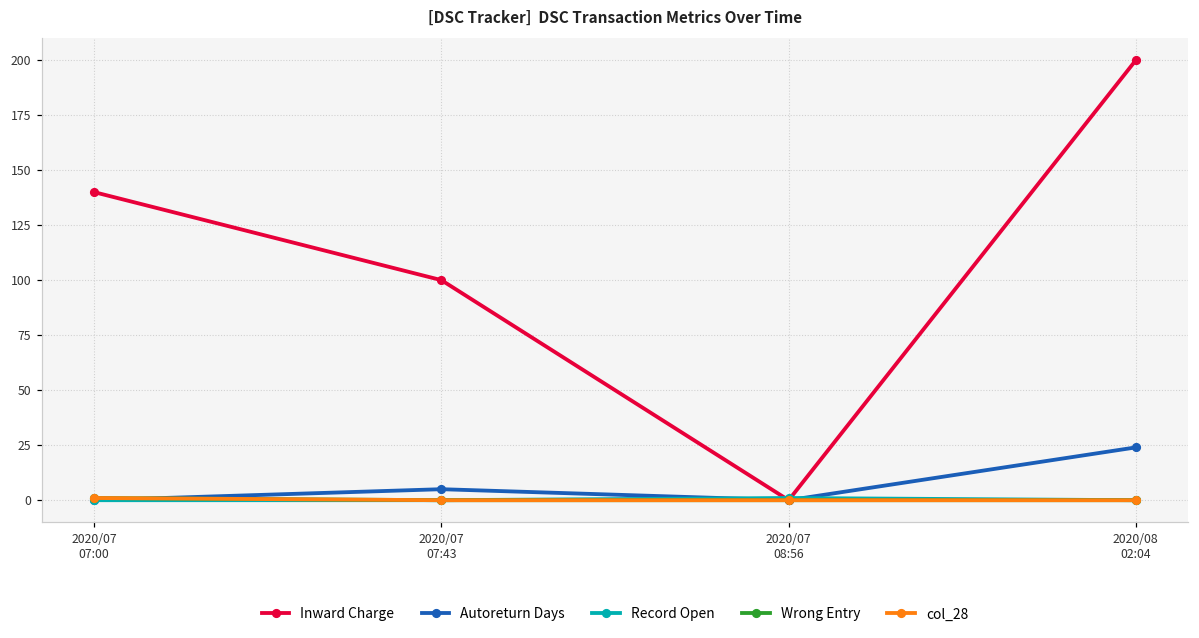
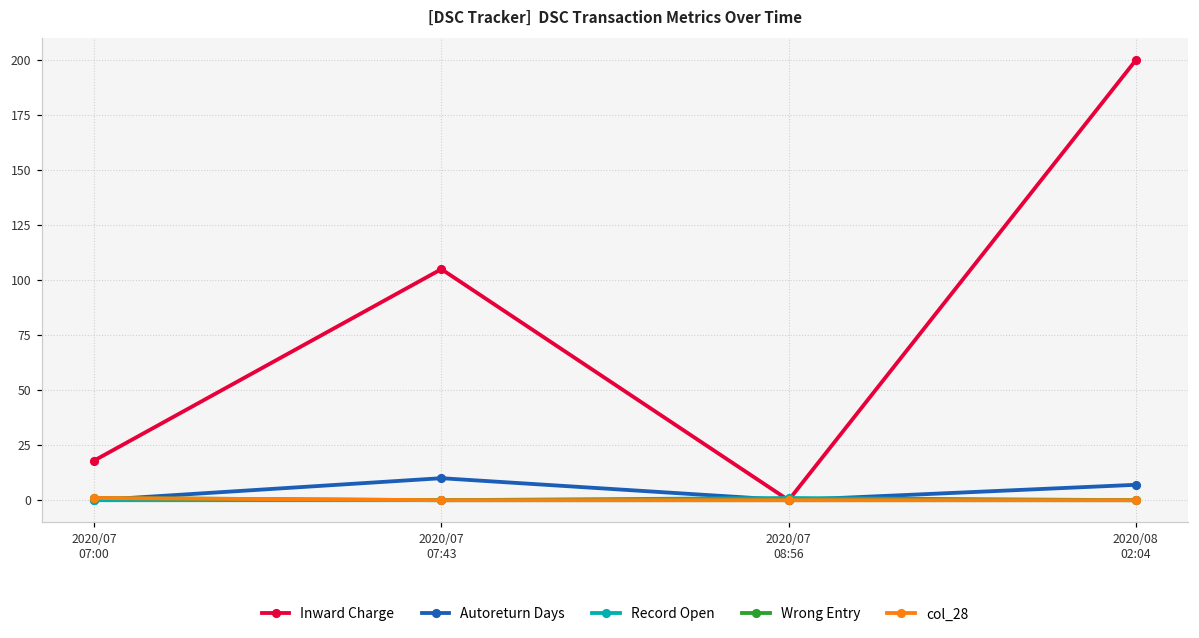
Inward Charge, 2020/07 07:00: 140 -> 18
Inward Charge, 2020/07 07:43: 100 -> 105
Autoreturn Days, 2020/07 07:43: 5 -> 10
Autoreturn Days, 2020/08 02:04: 24 -> 7
